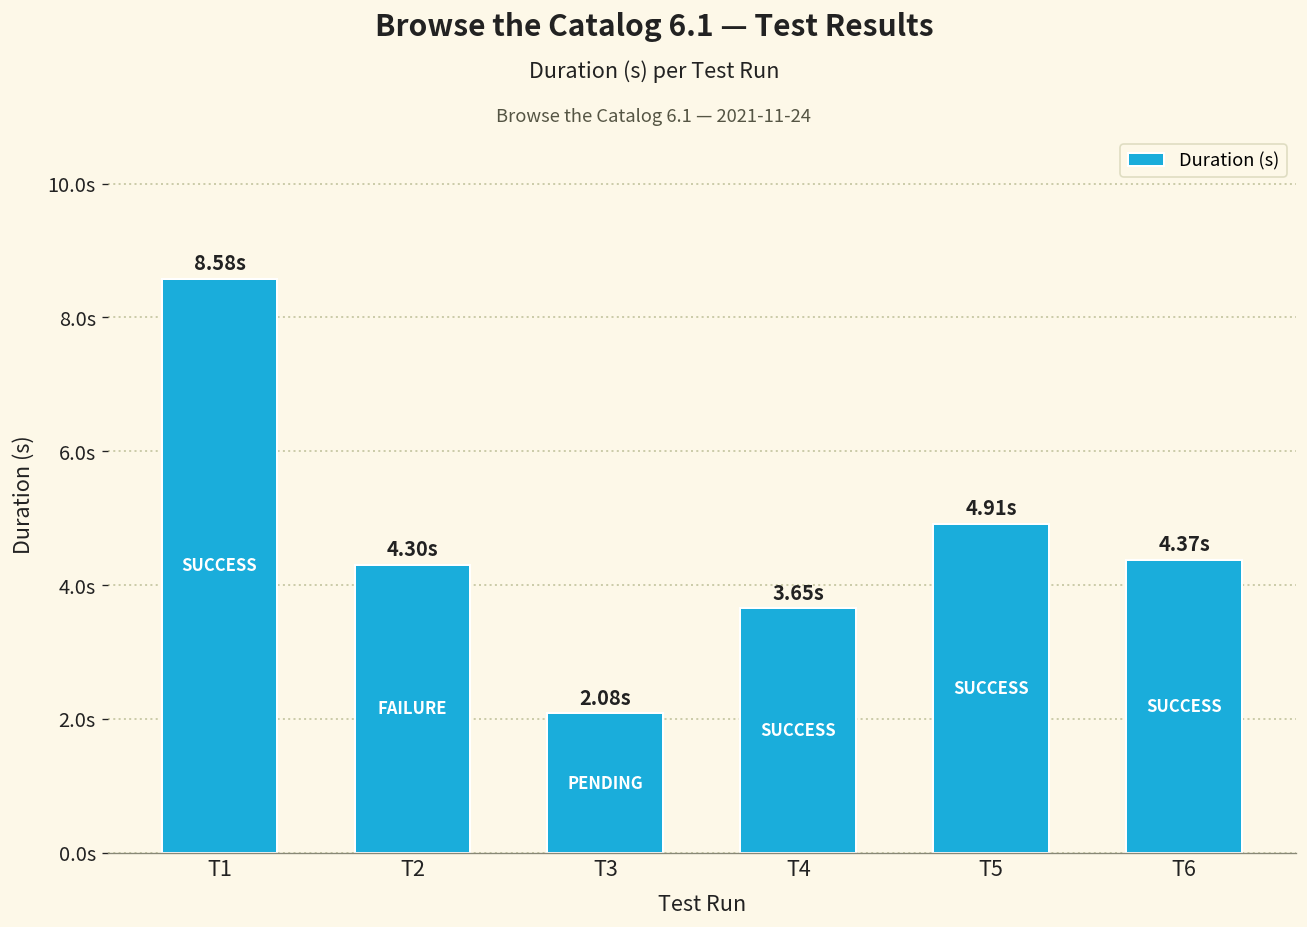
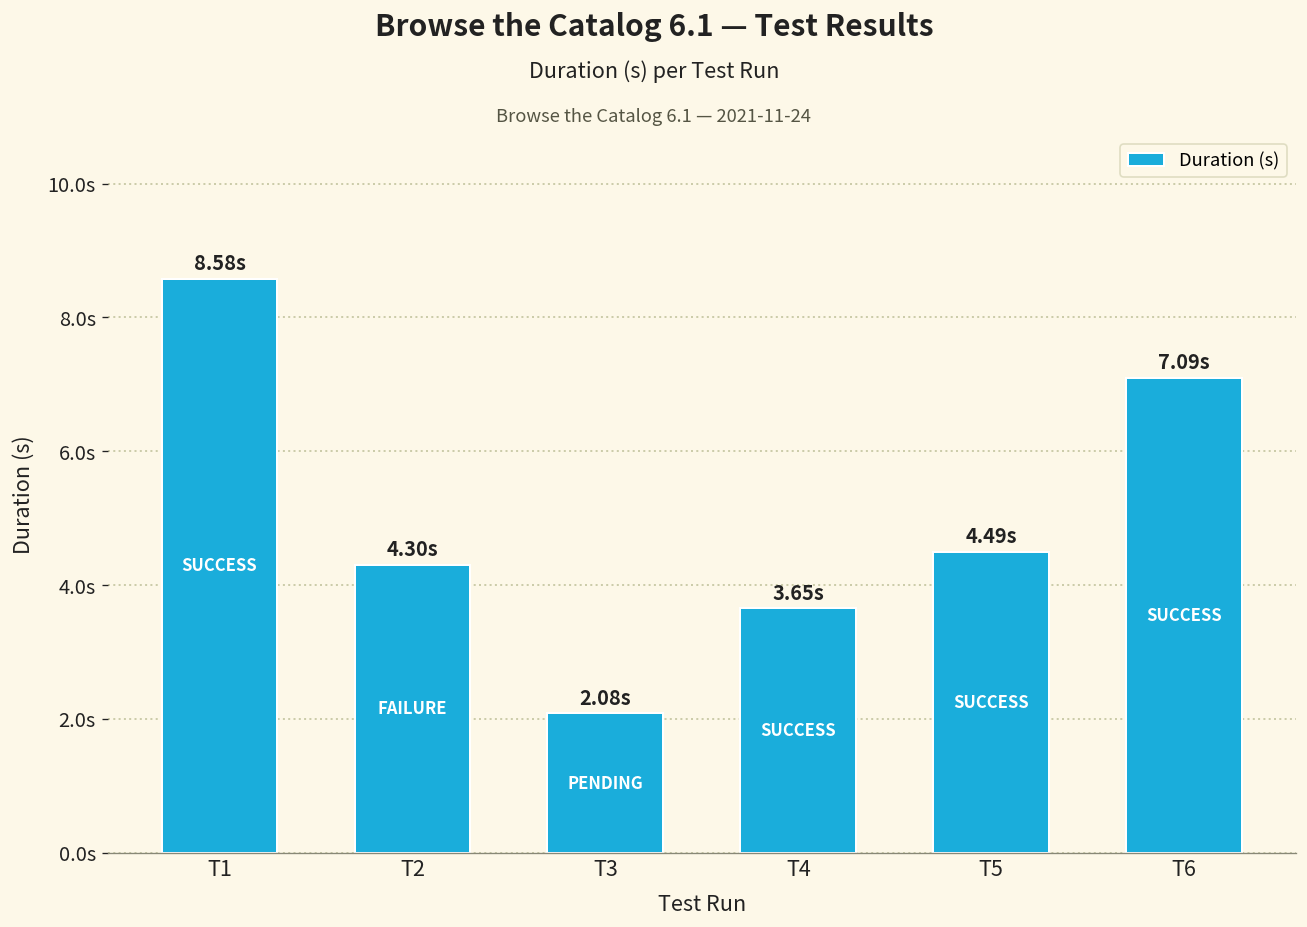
T5: 4.91s -> 4.49s
T6: 4.37s -> 7.09s
